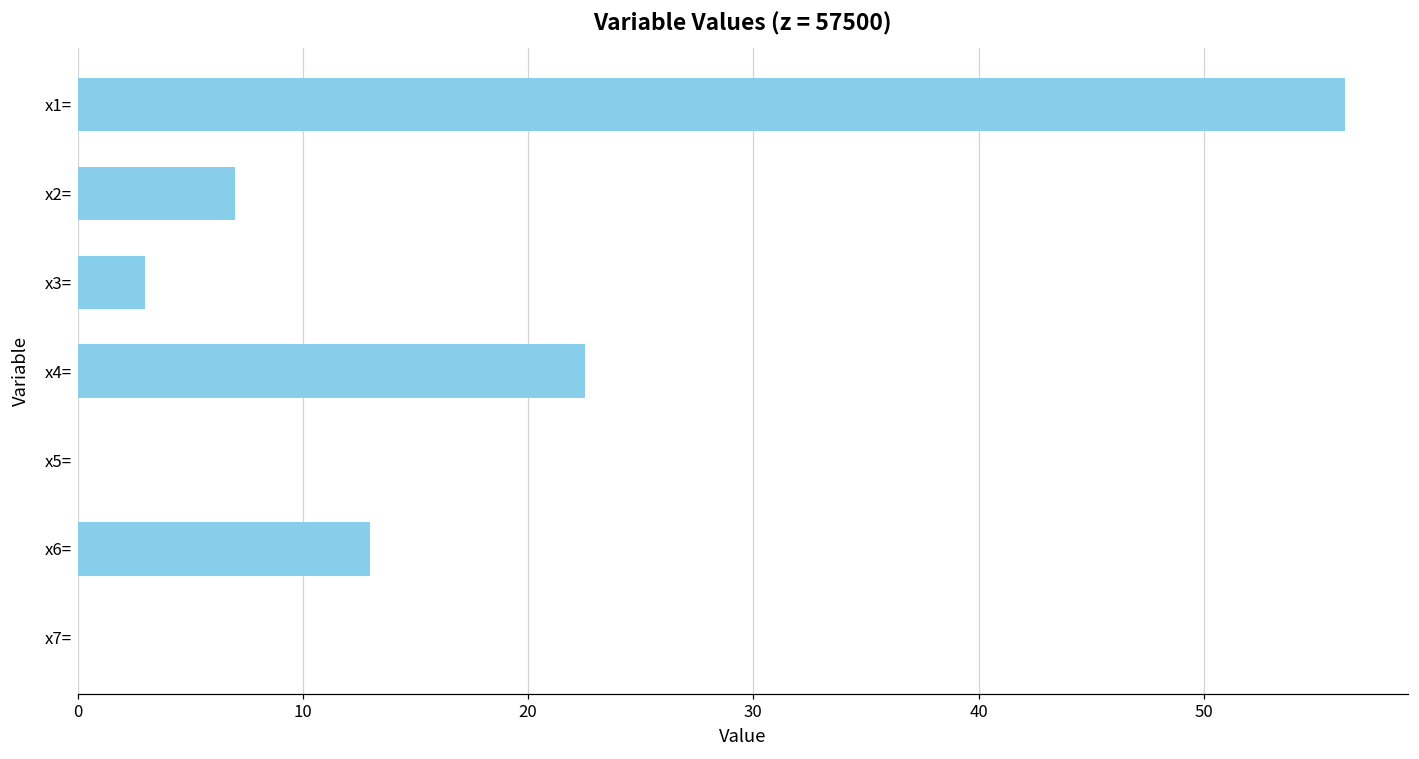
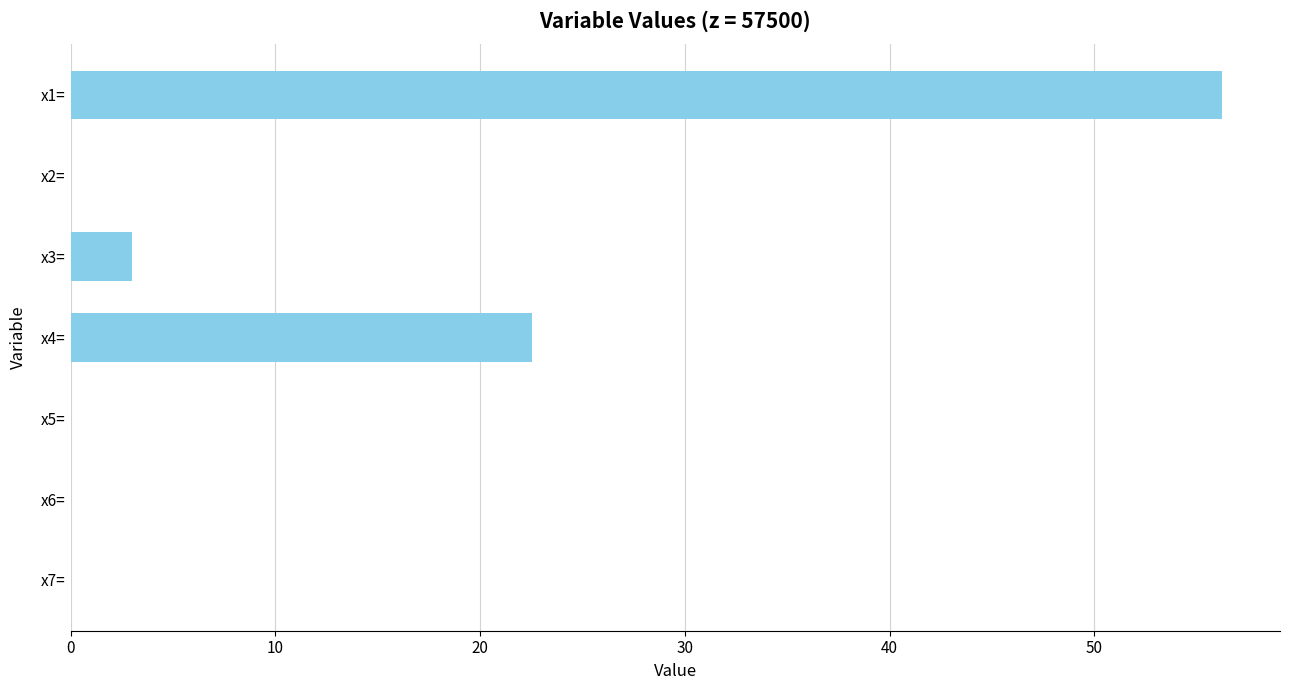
x2=: 7 -> 0
x6=: 13 -> 0
